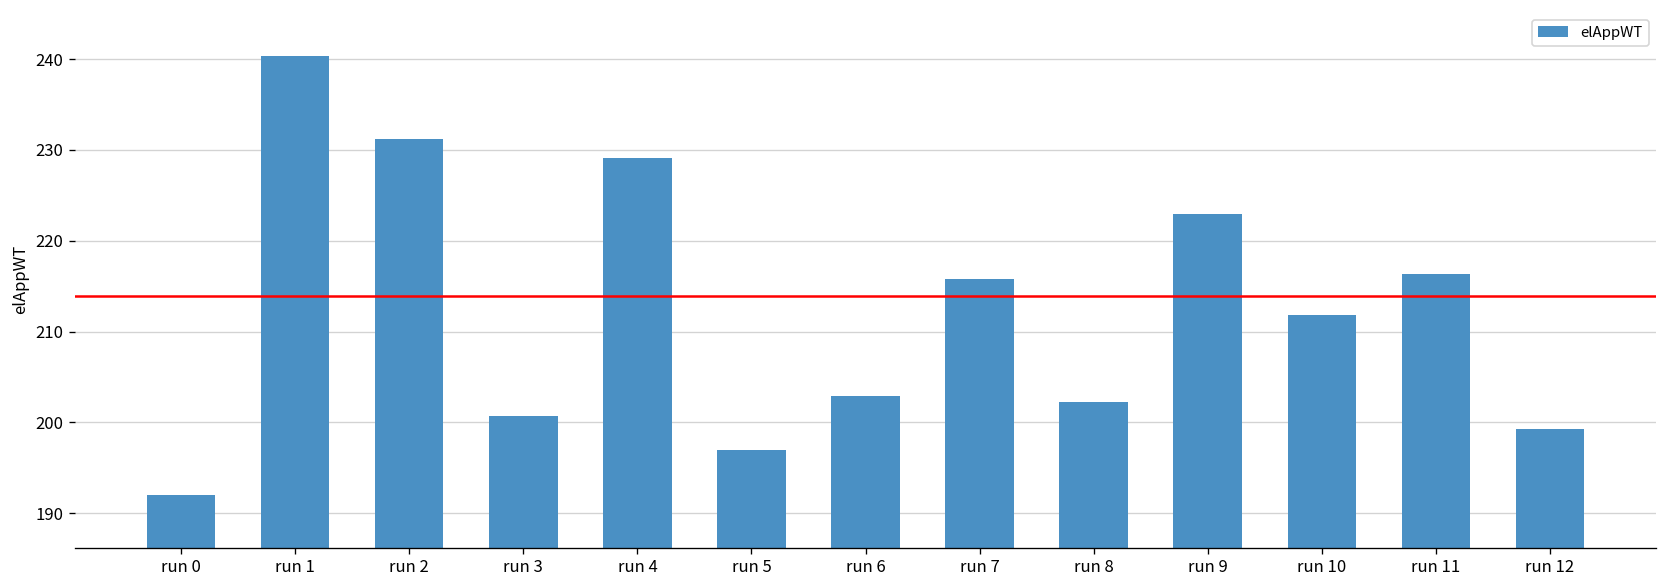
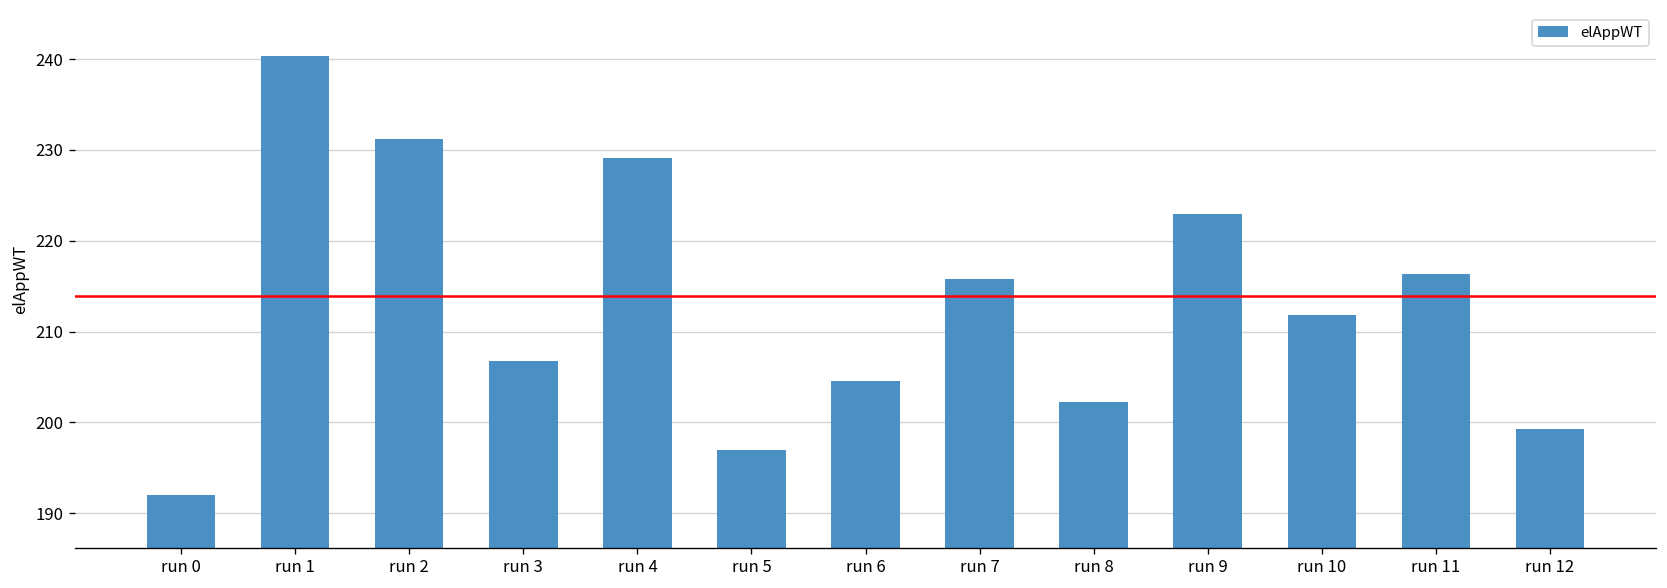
run 3: 201 -> 207
run 6: 203 -> 205
